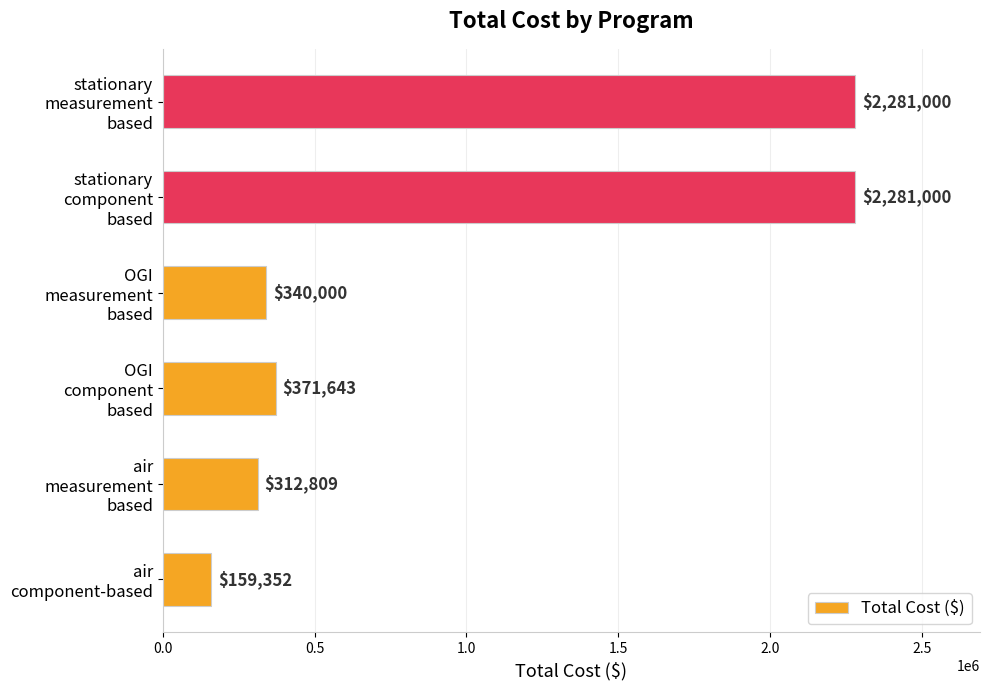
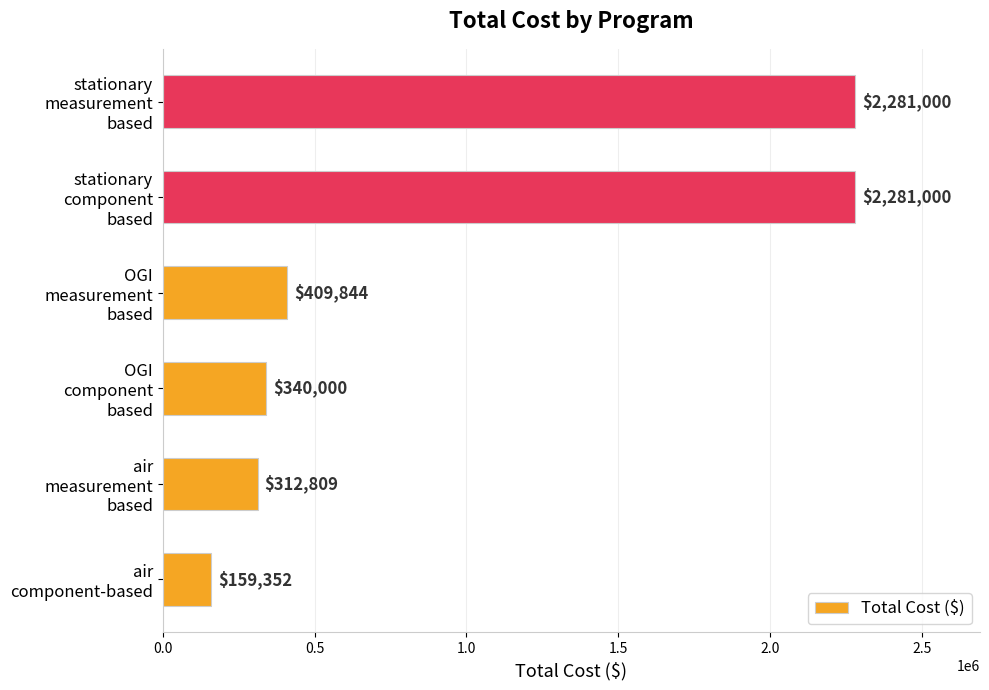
OGI measurement based: $340,000 -> $409,844
OGI component based: $371,643 -> $340,000
